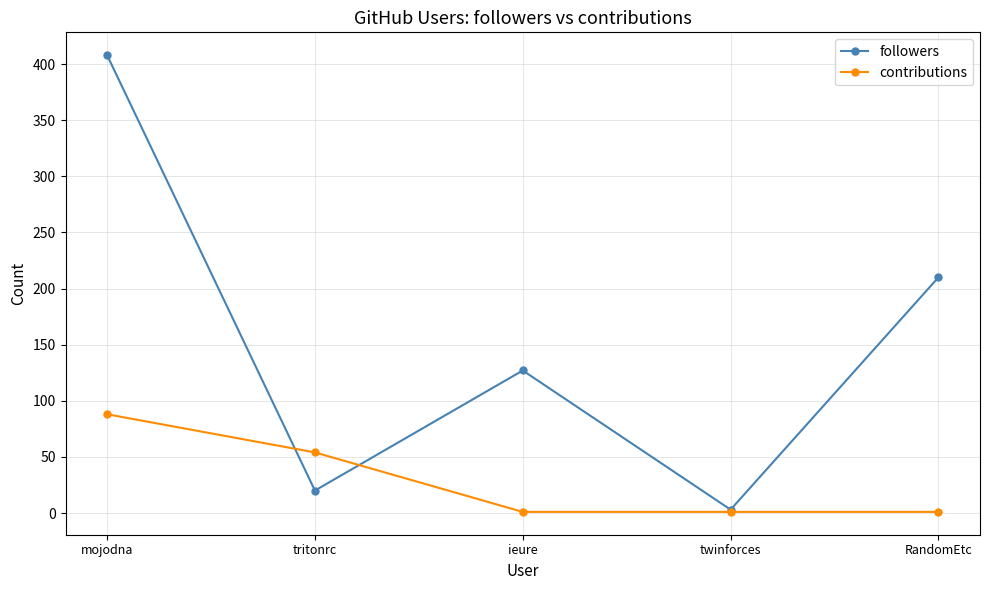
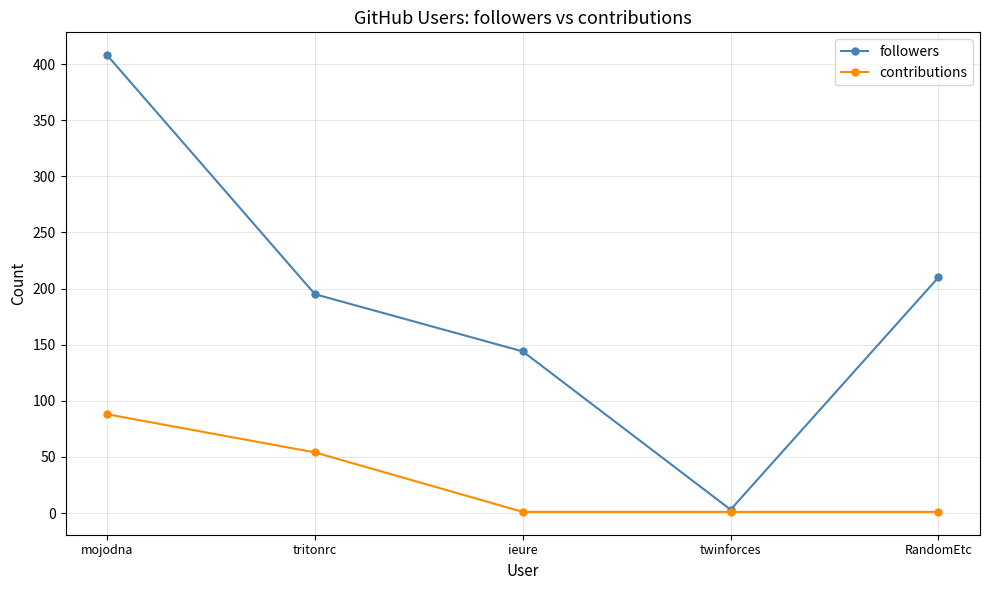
followers, tritonrc: 20 -> 195
followers, ieure: 127 -> 144
